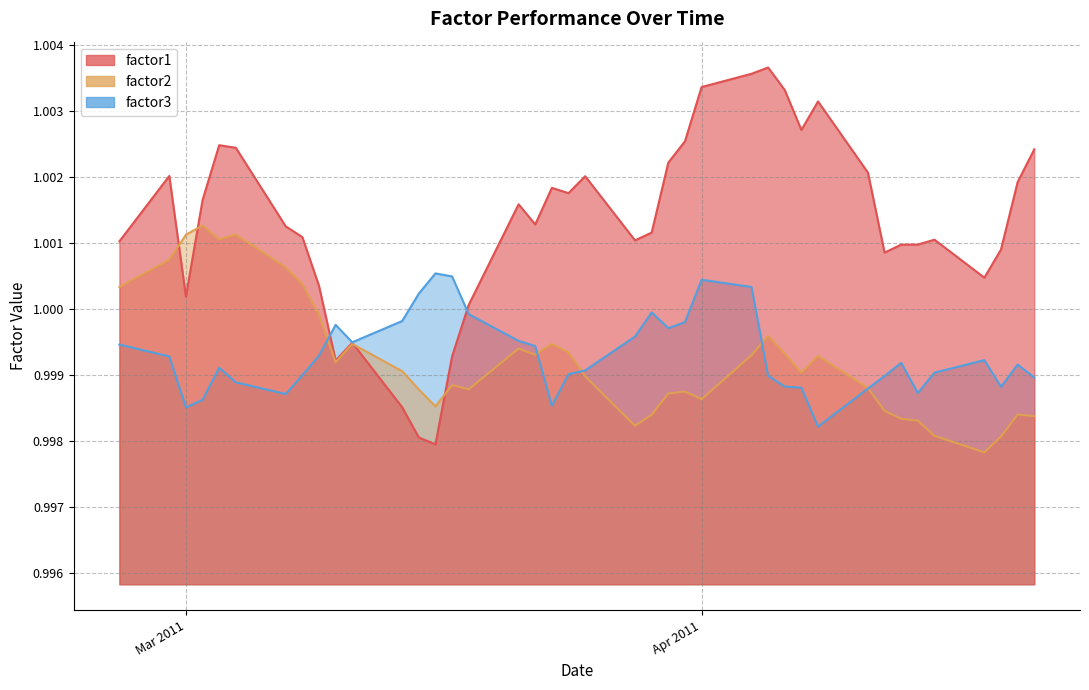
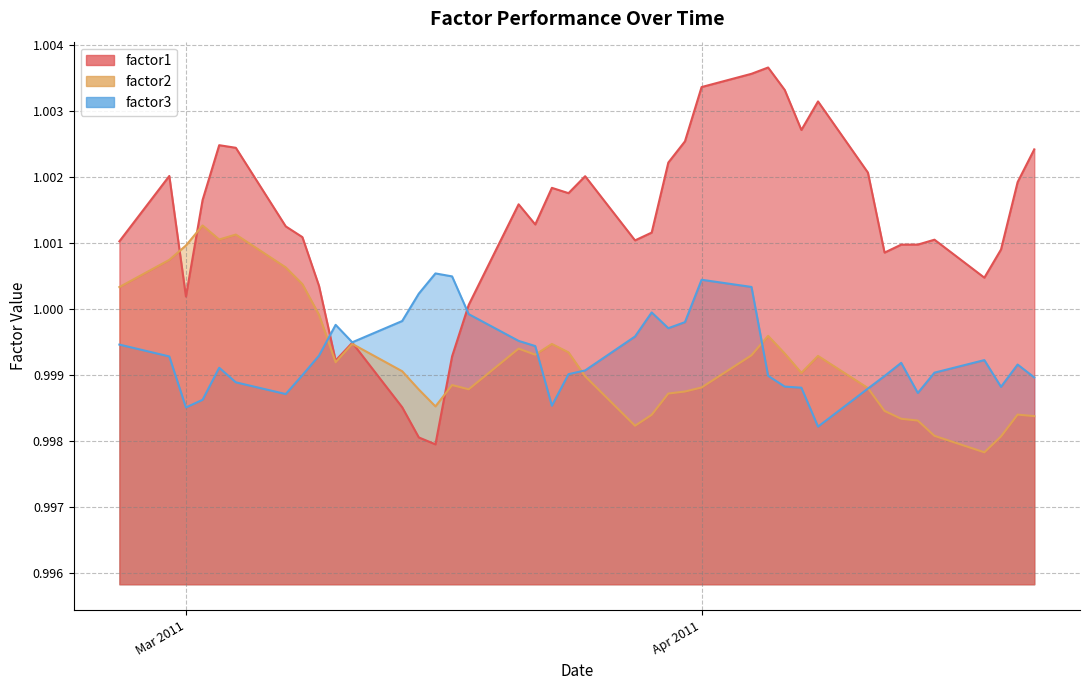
factor2, Mar 2011: 1.0011 -> 1.0010
factor2, Apr 2011: 0.9986 -> 0.9988
